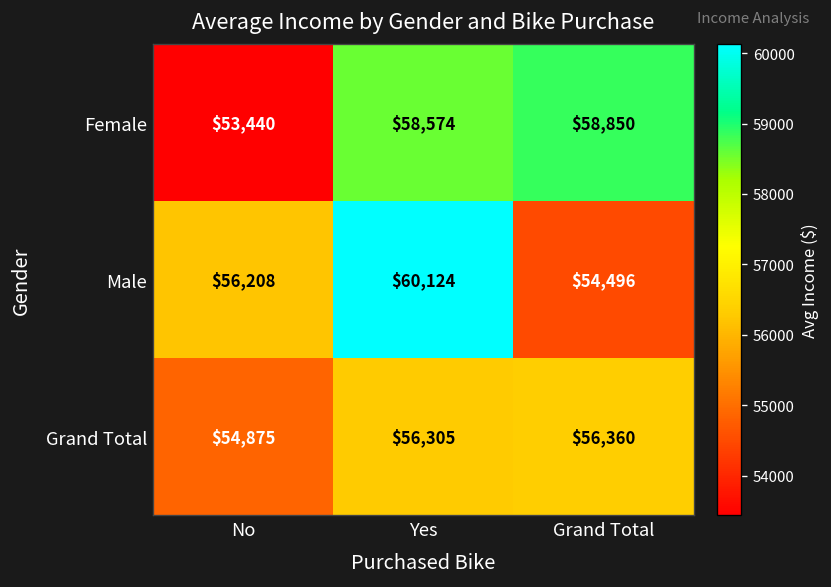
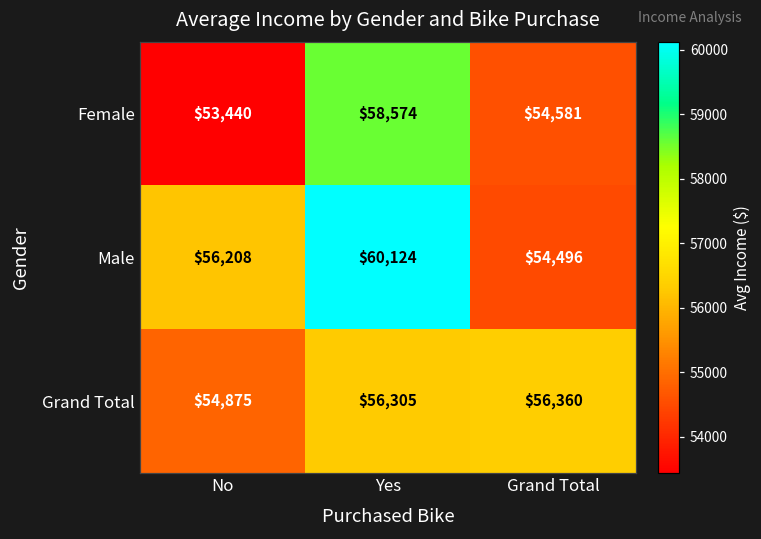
Female, Grand Total: $58,850 -> $54,581
